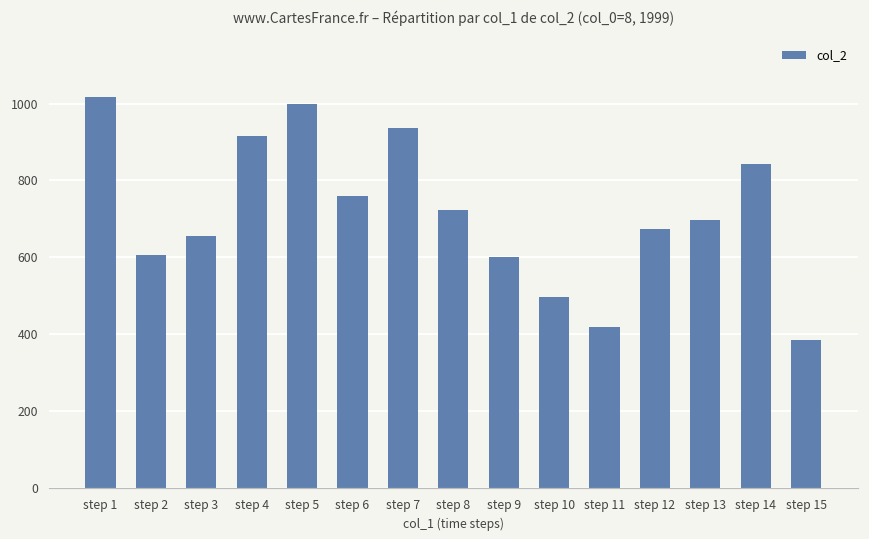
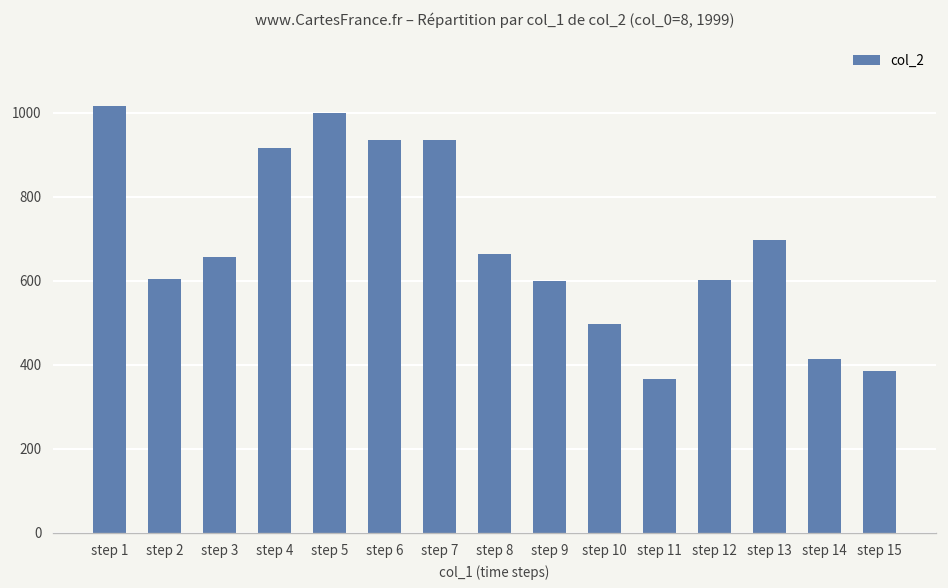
step 6: 760 -> 940
step 8: 720 -> 660
step 11: 420 -> 370
step 12: 670 -> 600
step 14: 840 -> 410
